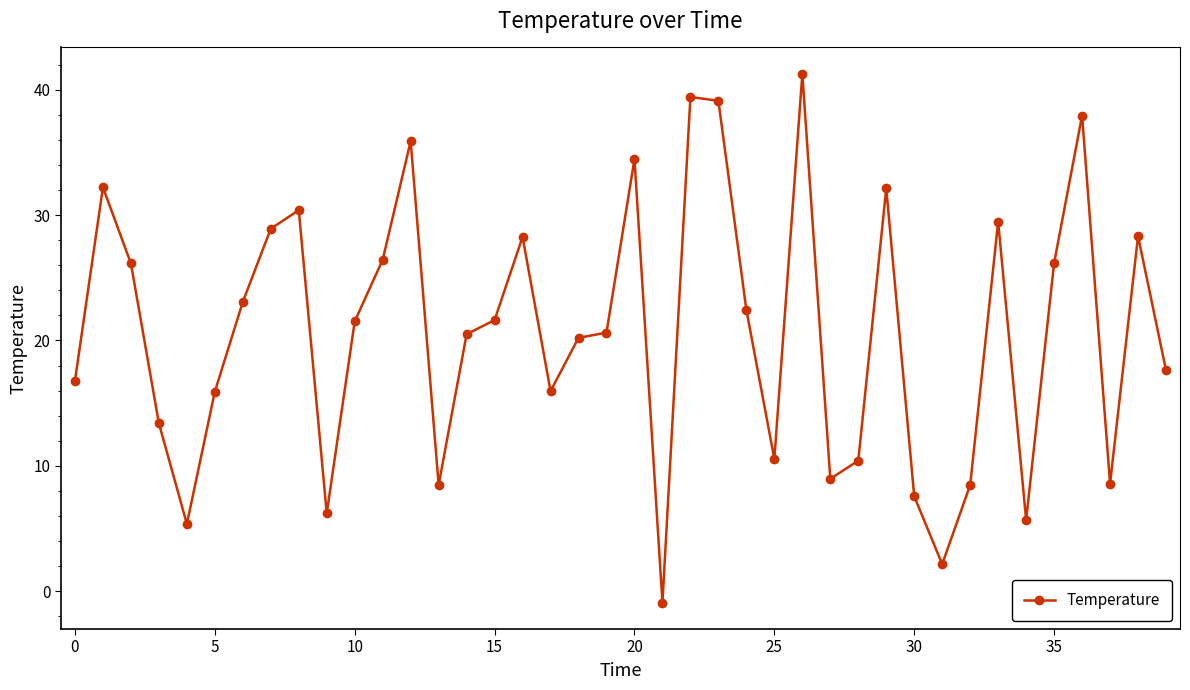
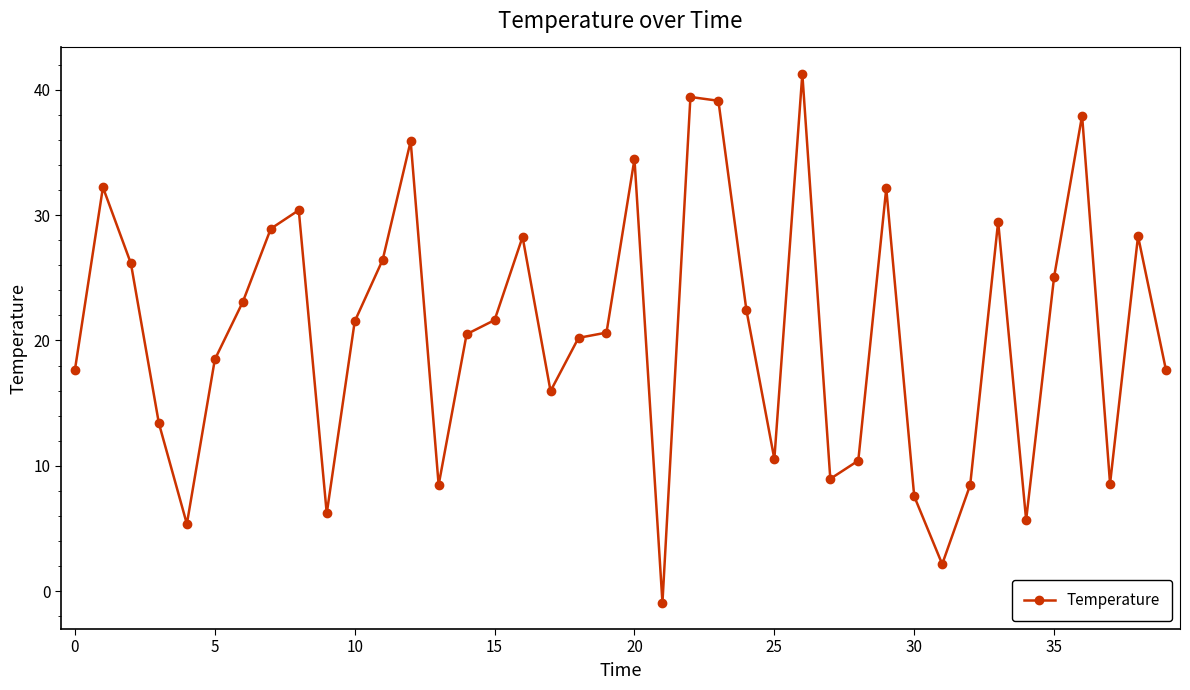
0: 16.8 -> 17.7
5: 15.9 -> 18.5
35: 26.2 -> 25.1
